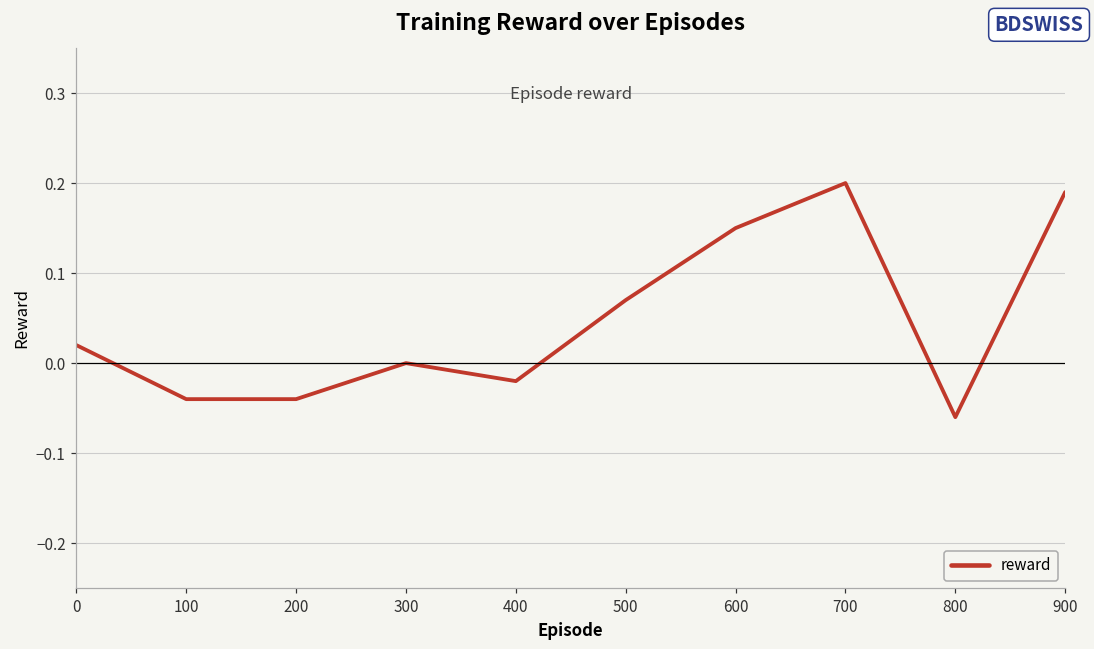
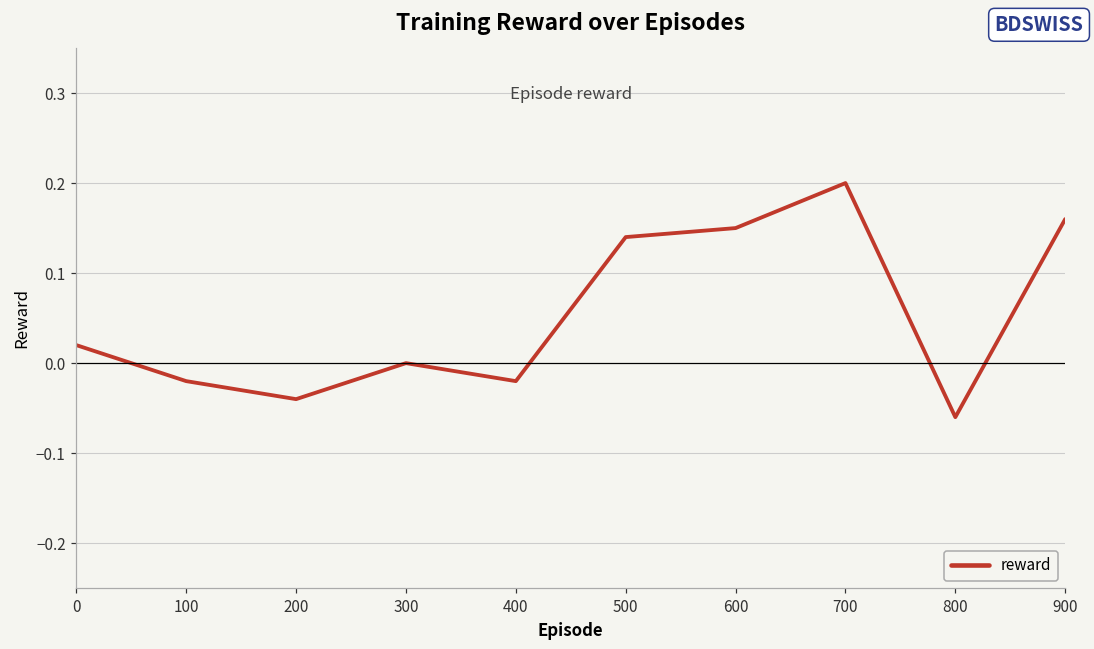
100: -0.04 -> -0.02
500: 0.07 -> 0.14
900: 0.19 -> 0.16
